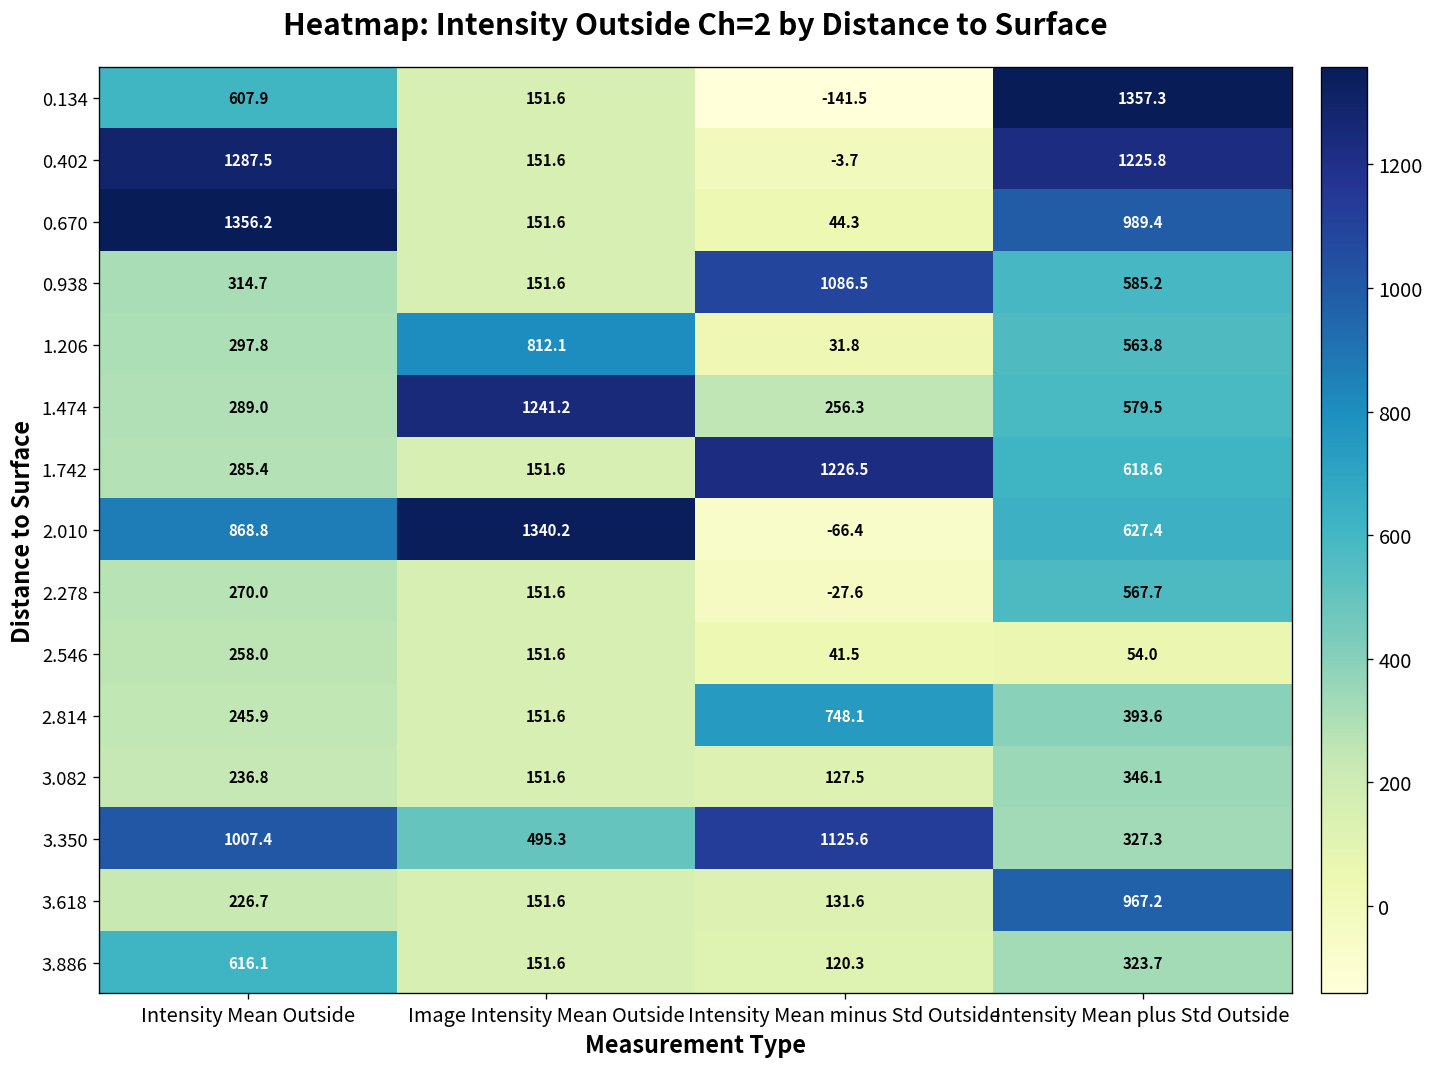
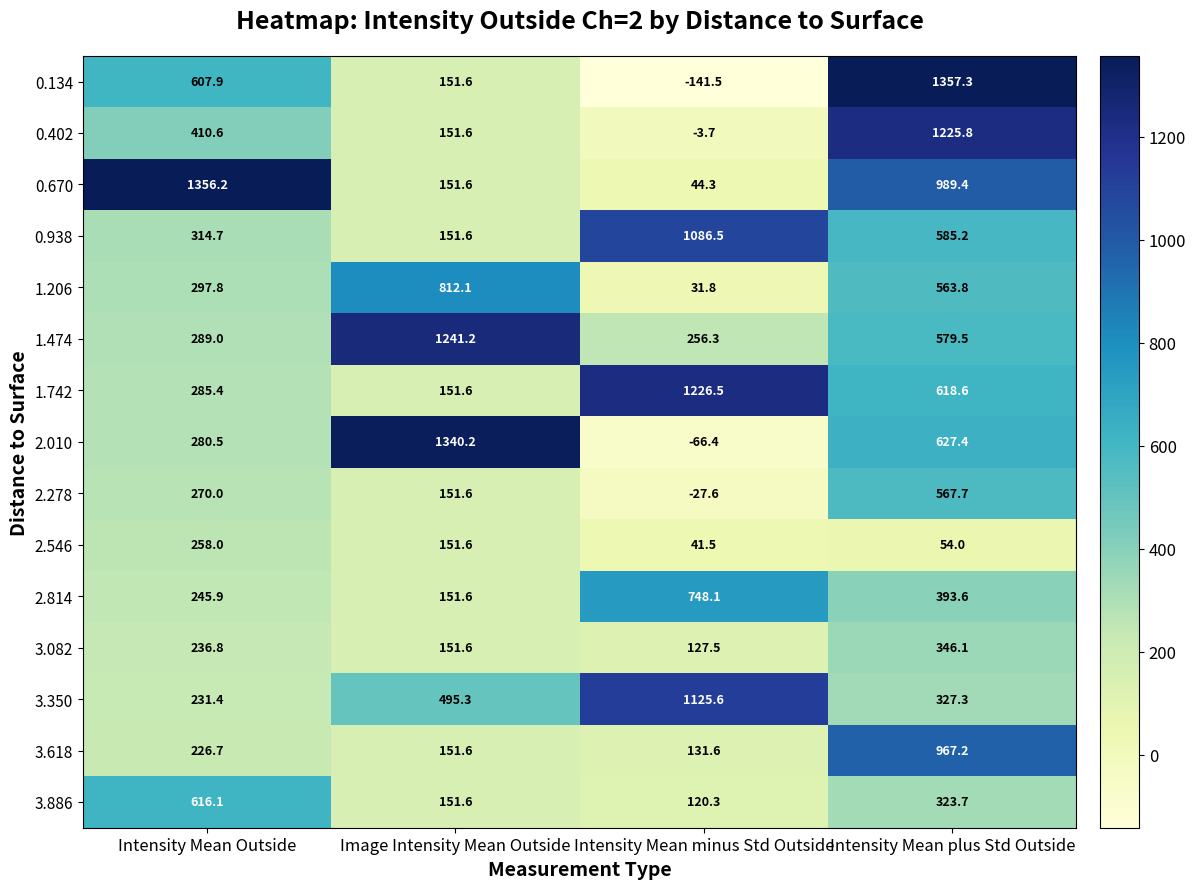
0.402, Intensity Mean Outside: 1287.5 -> 410.6
2.010, Intensity Mean Outside: 868.8 -> 280.5
3.350, Intensity Mean Outside: 1007.4 -> 231.4
